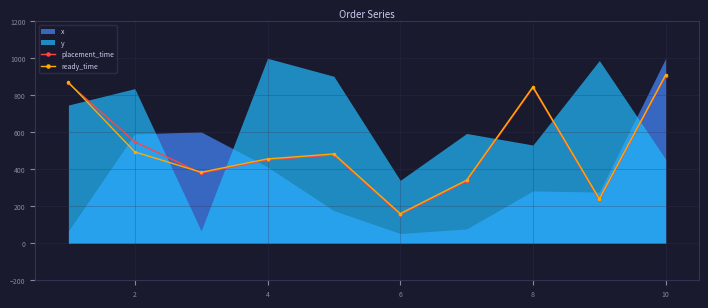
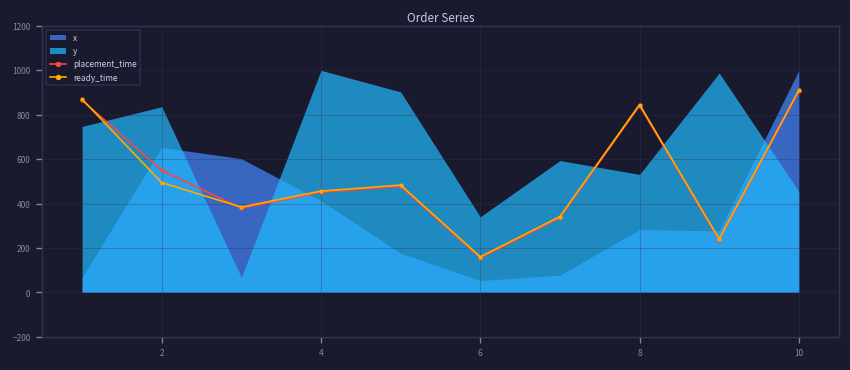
x, 2: 590 -> 650
